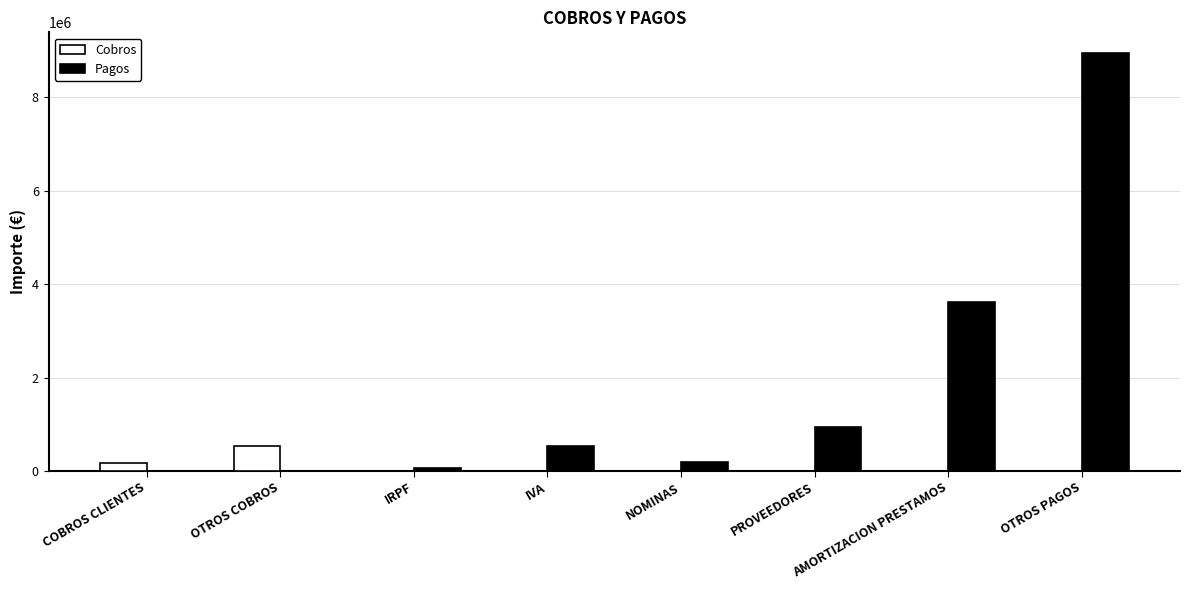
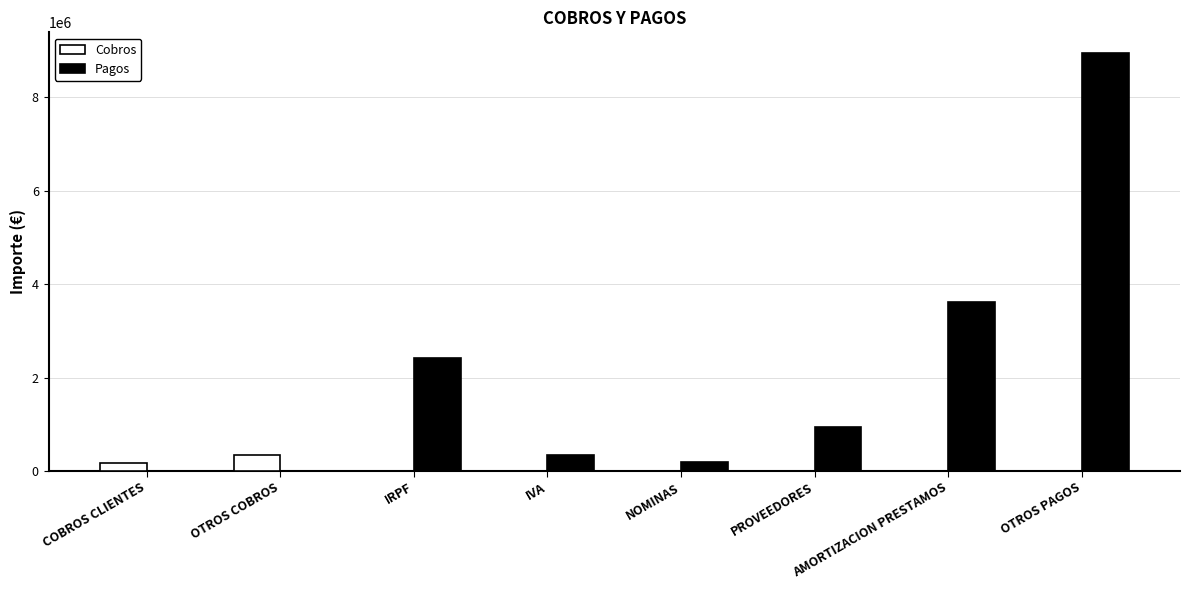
Cobros, OTROS COBROS: 500000 -> 300000
Pagos, IRPF: 100000 -> 2400000
Pagos, IVA: 500000 -> 300000
